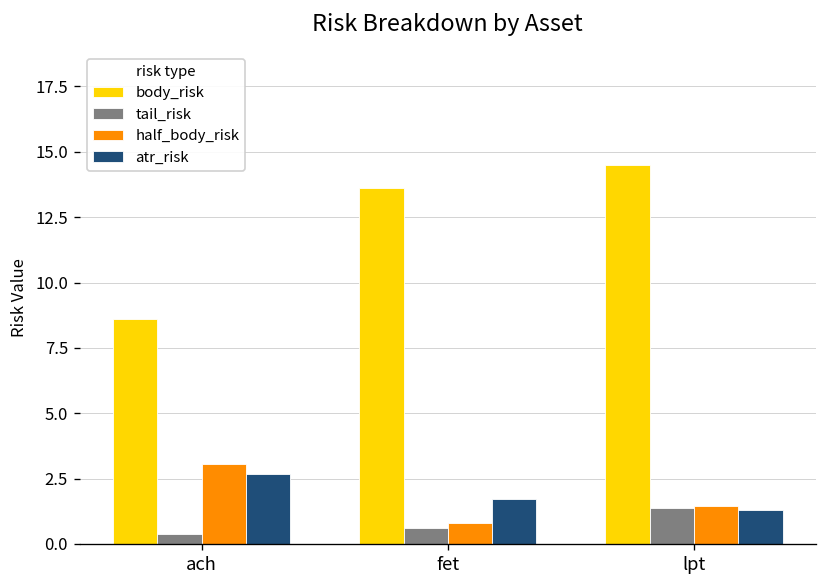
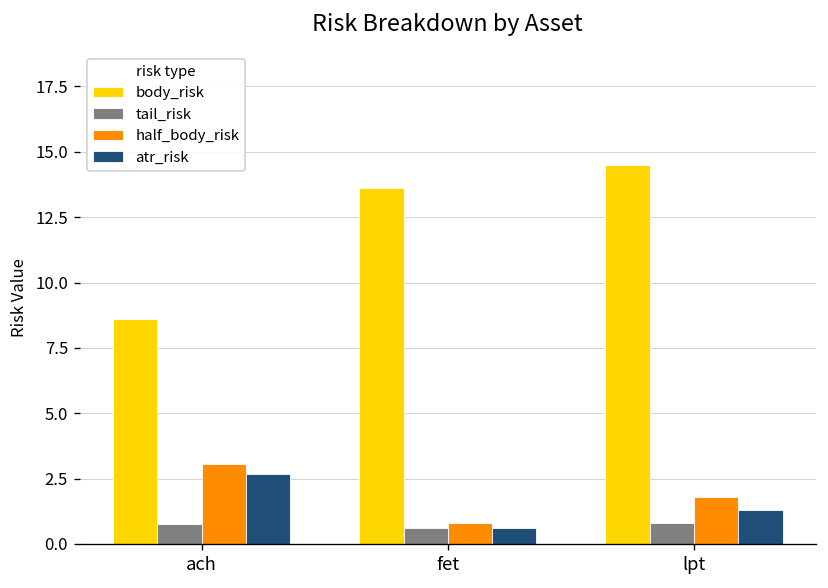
tail_risk, ach: 0.4 -> 0.8
atr_risk, fet: 1.7 -> 0.6
tail_risk, lpt: 1.4 -> 0.8
half_body_risk, lpt: 1.4 -> 1.8
